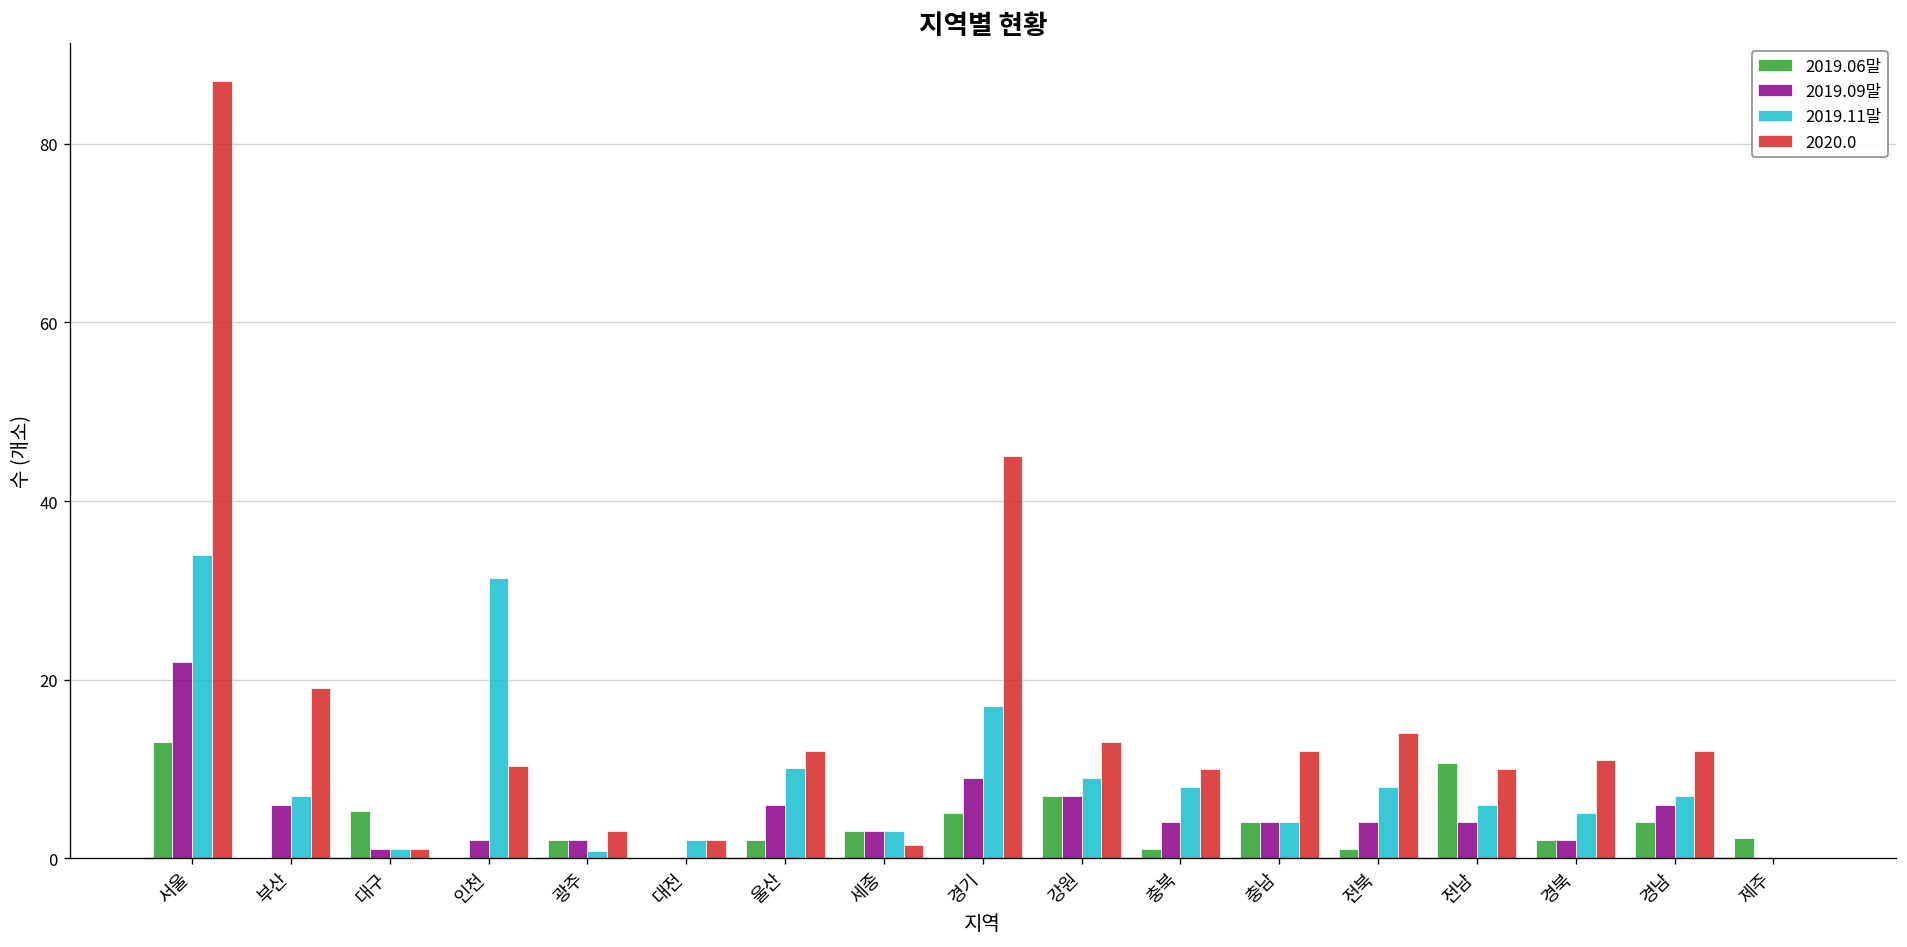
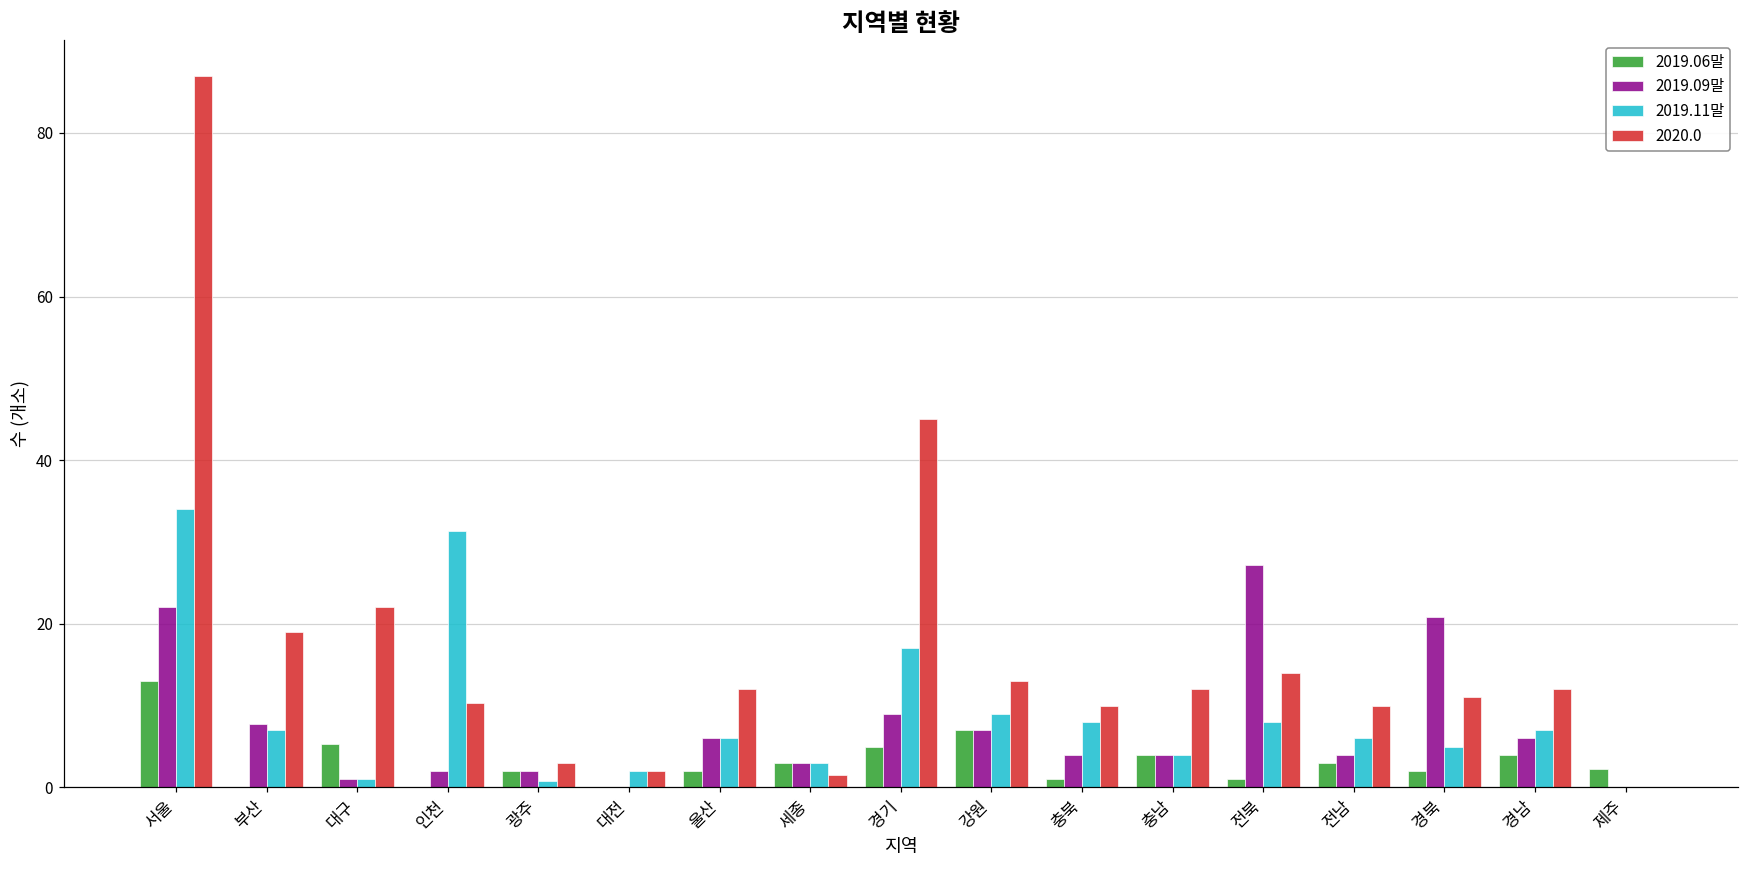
2019.09말, 부산: 6 -> 8
2020.0, 대구: 1 -> 22
2019.11말, 울산: 10 -> 6
2019.09말, 전북: 4 -> 27
2019.06말, 전남: 11 -> 3
2019.09말, 경북: 2 -> 21
